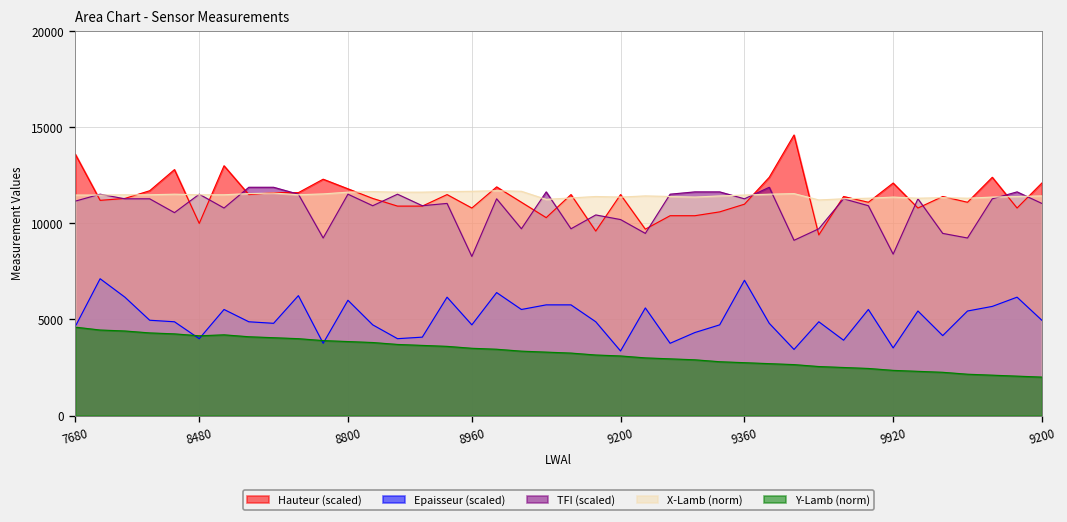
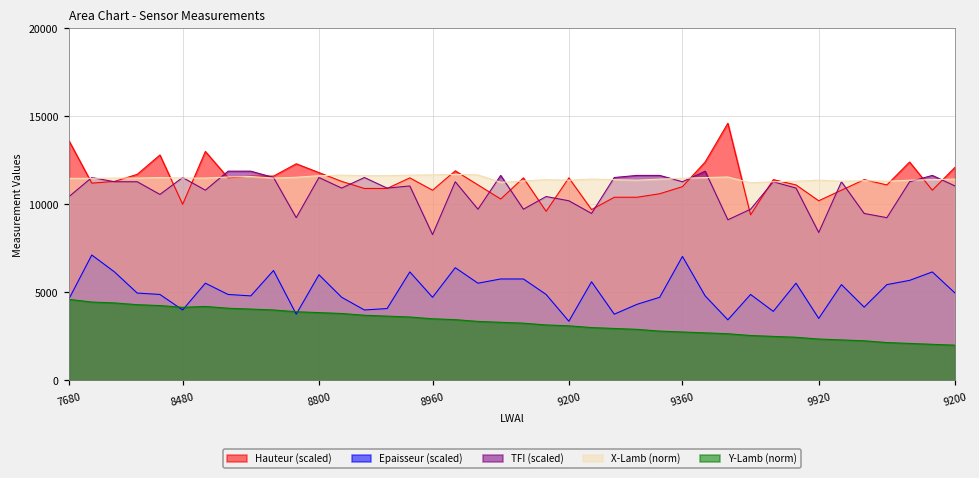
TFI (scaled), 7680: 11200 -> 10400
Hauteur (scaled), 9920: 12100 -> 10200
